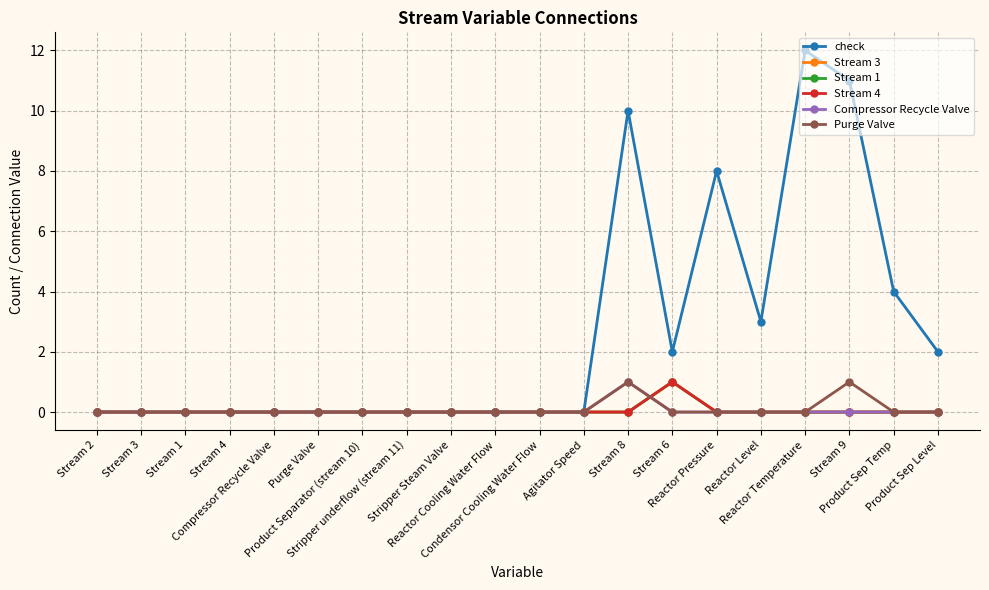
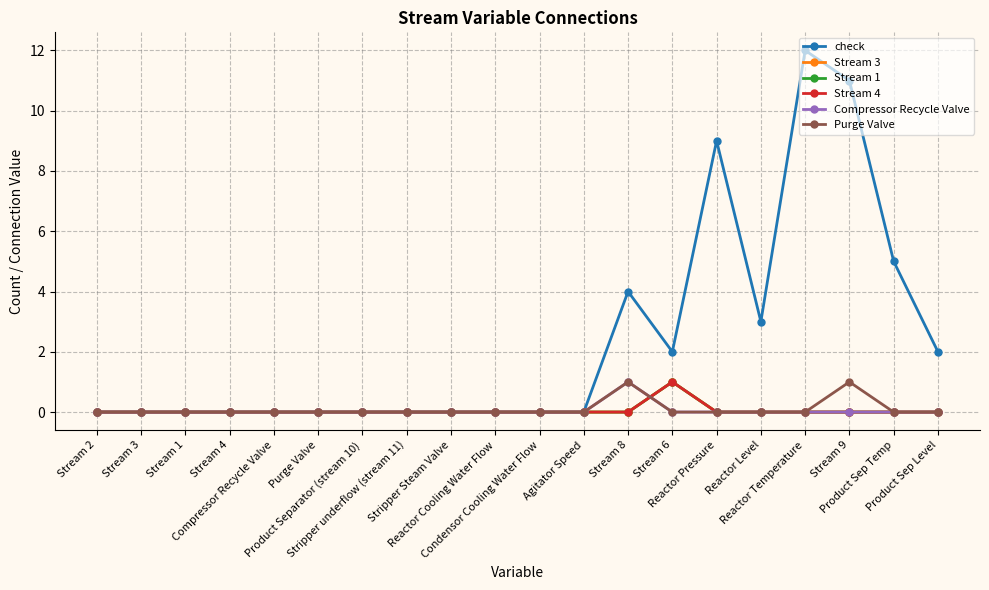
check, Stream 8: 10 -> 4
check, Reactor Pressure: 8 -> 9
check, Product Sep Temp: 4 -> 5
